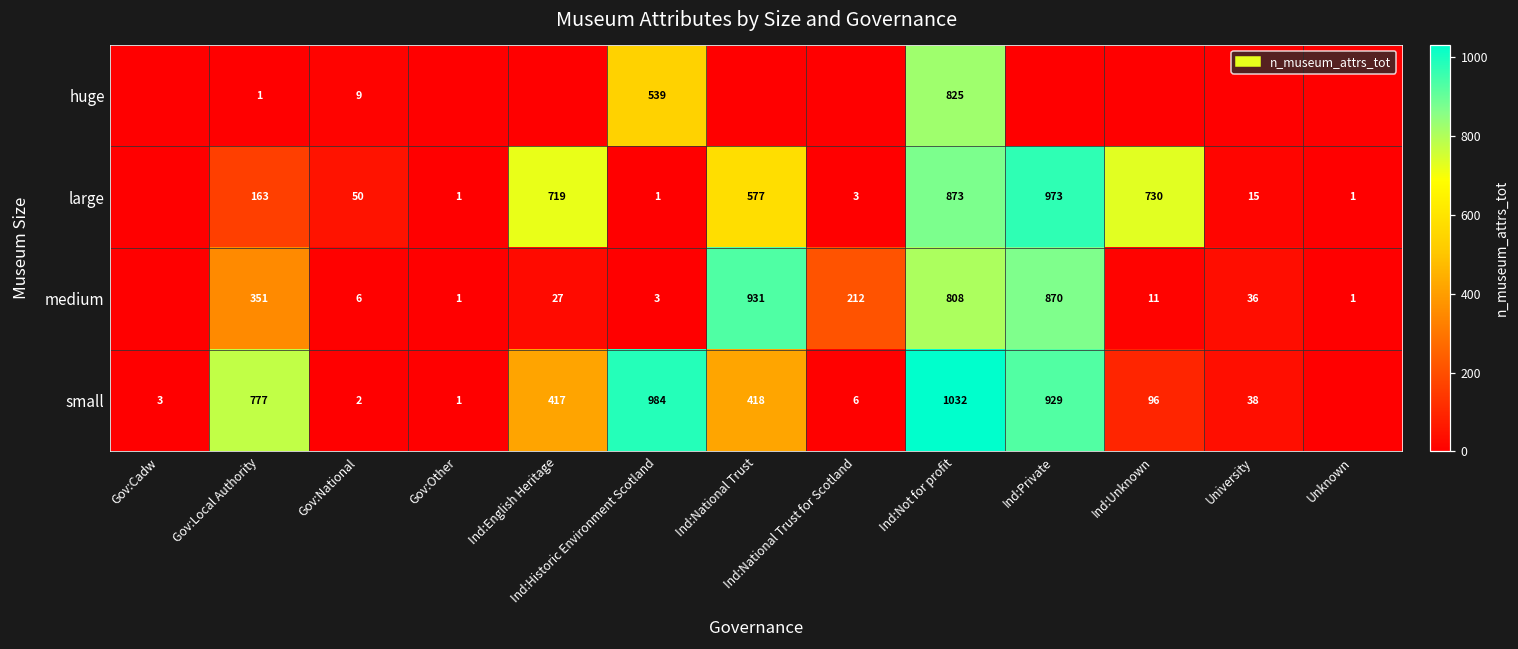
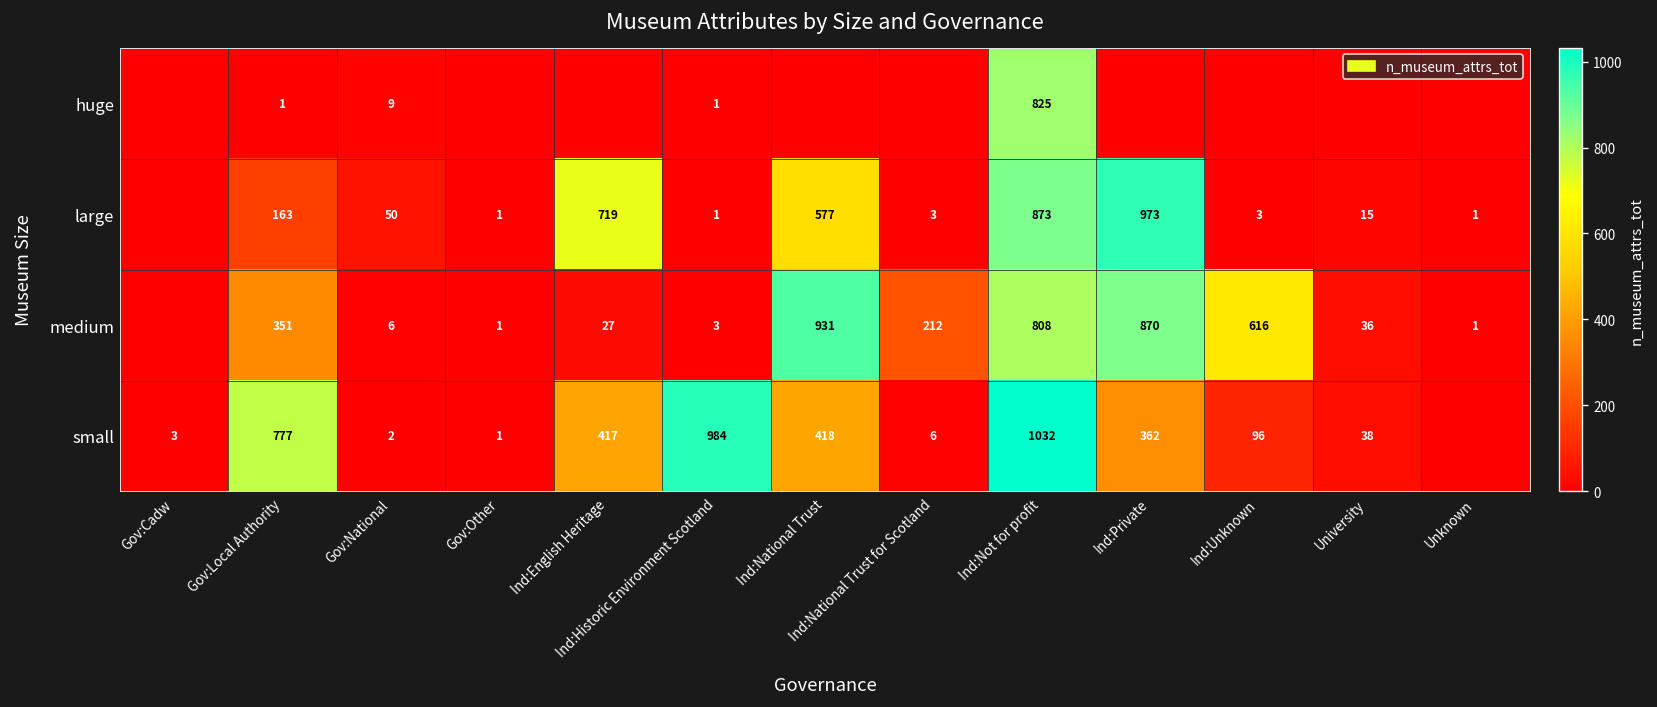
huge, Ind:Historic Environment Scotland: 539 -> 1
large, Ind:Unknown: 730 -> 3
medium, Ind:Unknown: 11 -> 616
small, Ind:Private: 929 -> 362
